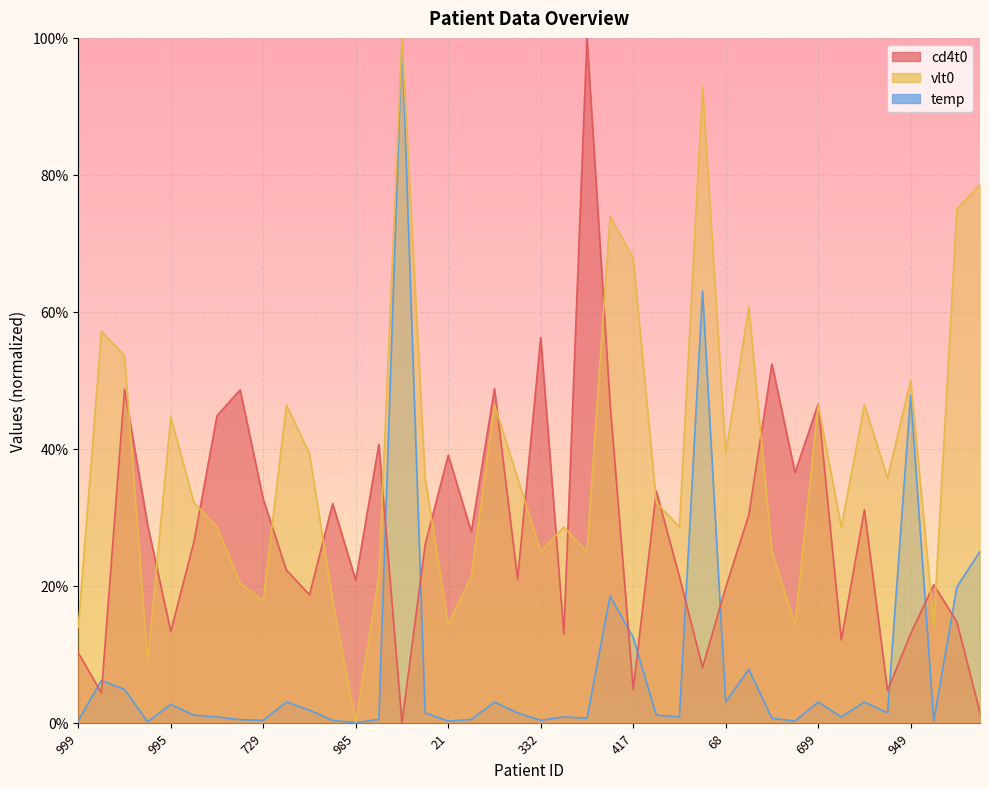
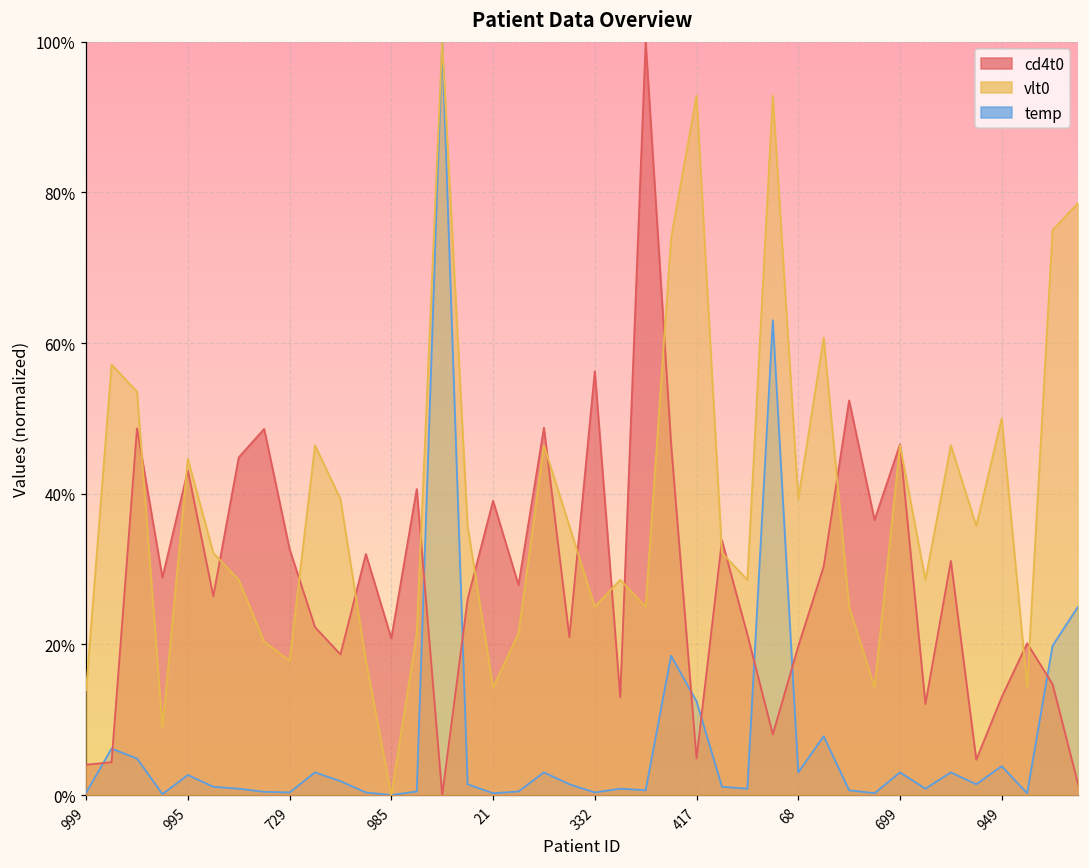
cd4t0, 999: 10% -> 4%
cd4t0, 995: 13% -> 43%
vlt0, 417: 68% -> 93%
temp, 949: 48% -> 4%
